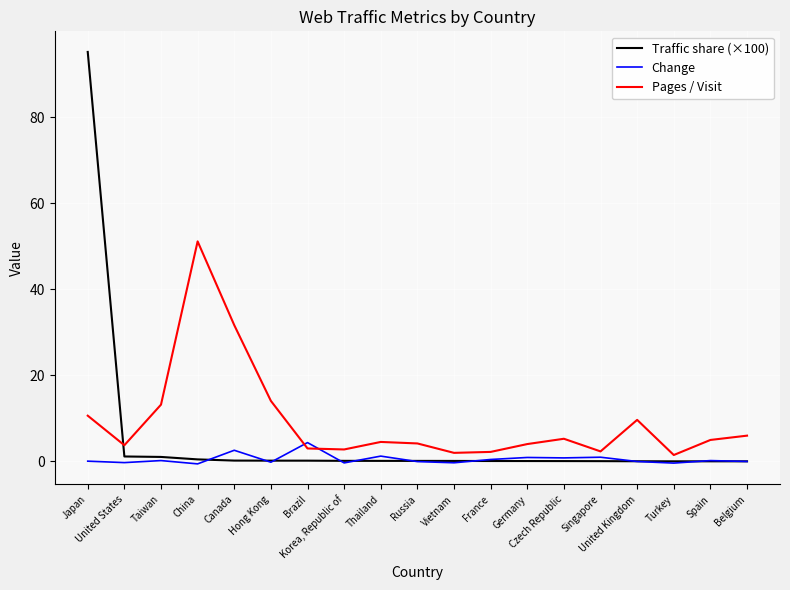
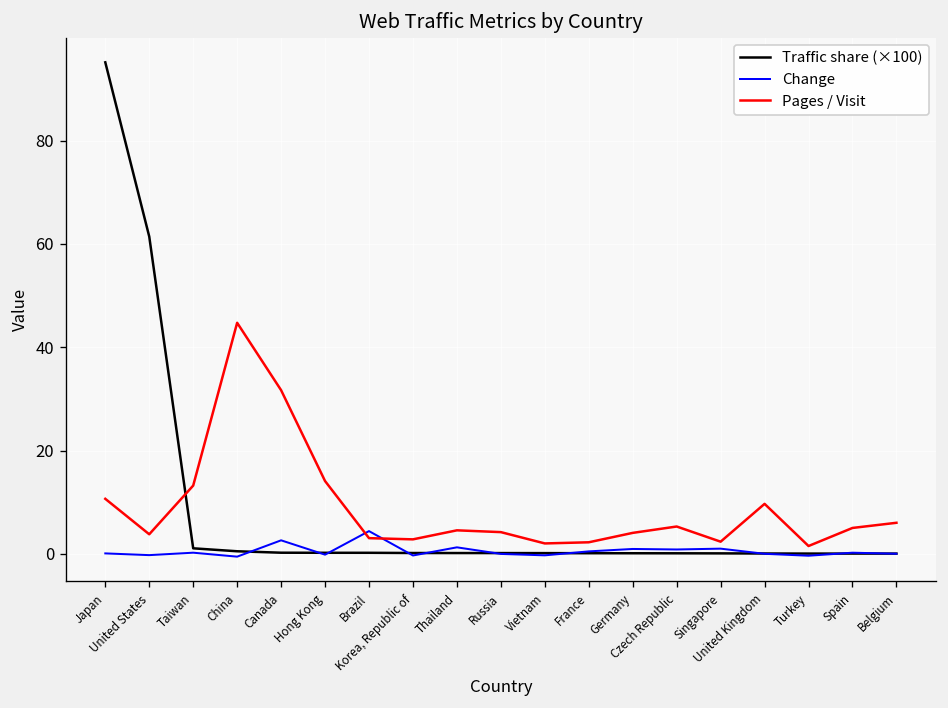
Traffic share (×100), United States: 1 -> 61
Pages / Visit, China: 51 -> 45
